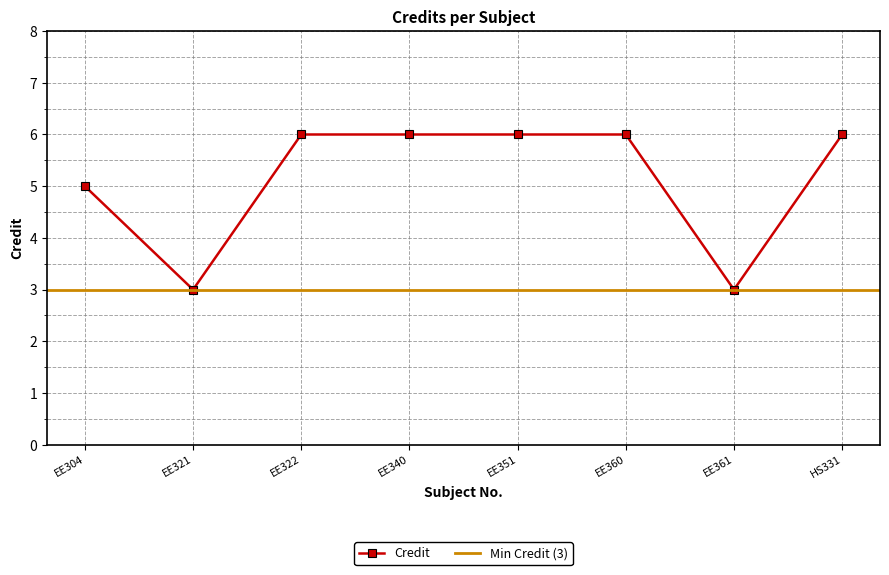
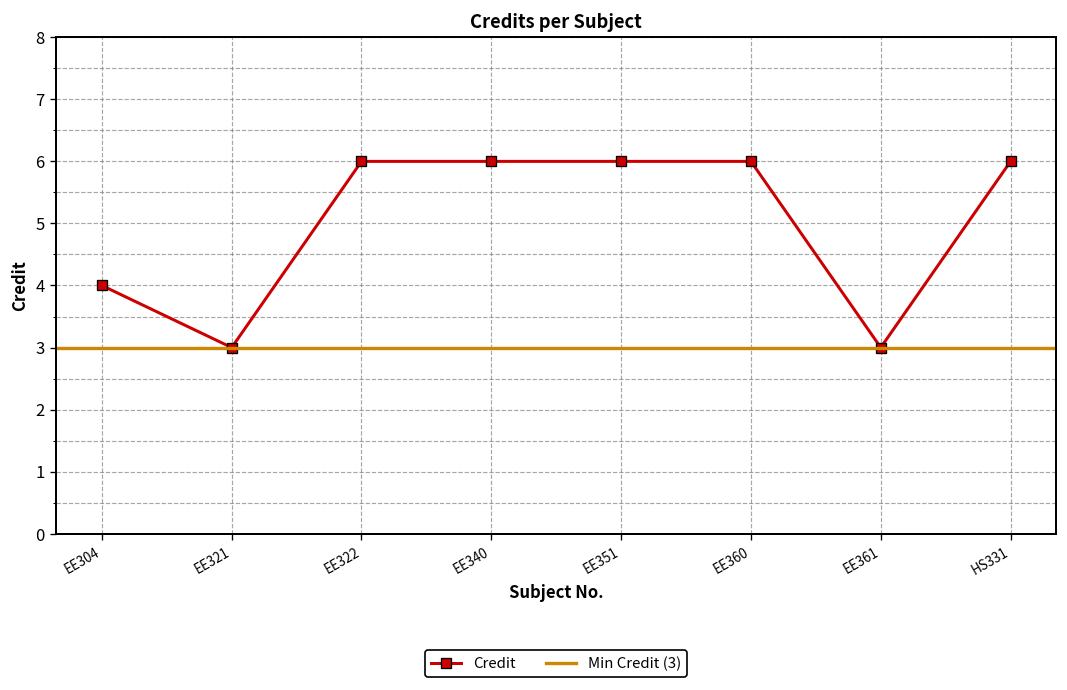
EE304: 5 -> 4
